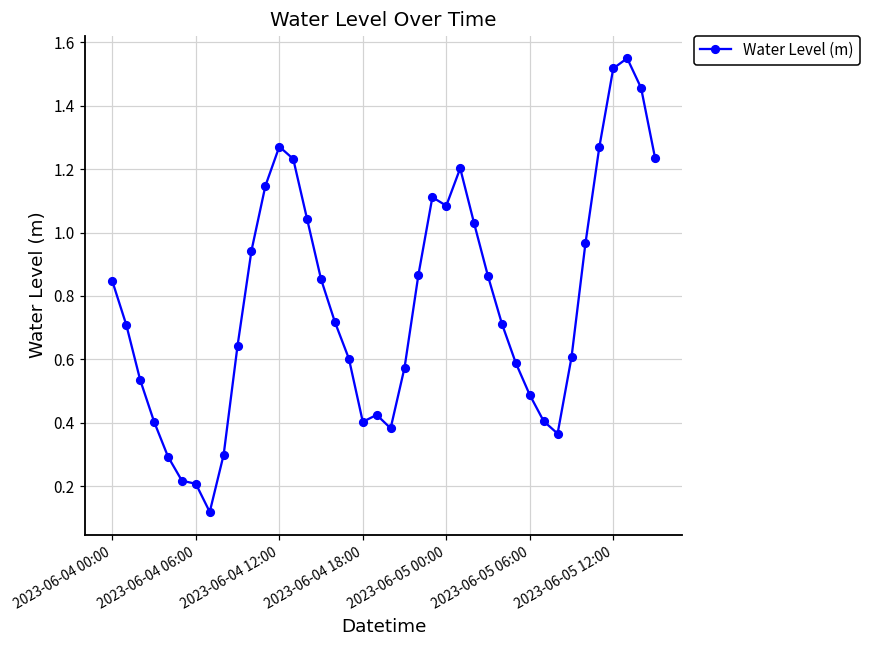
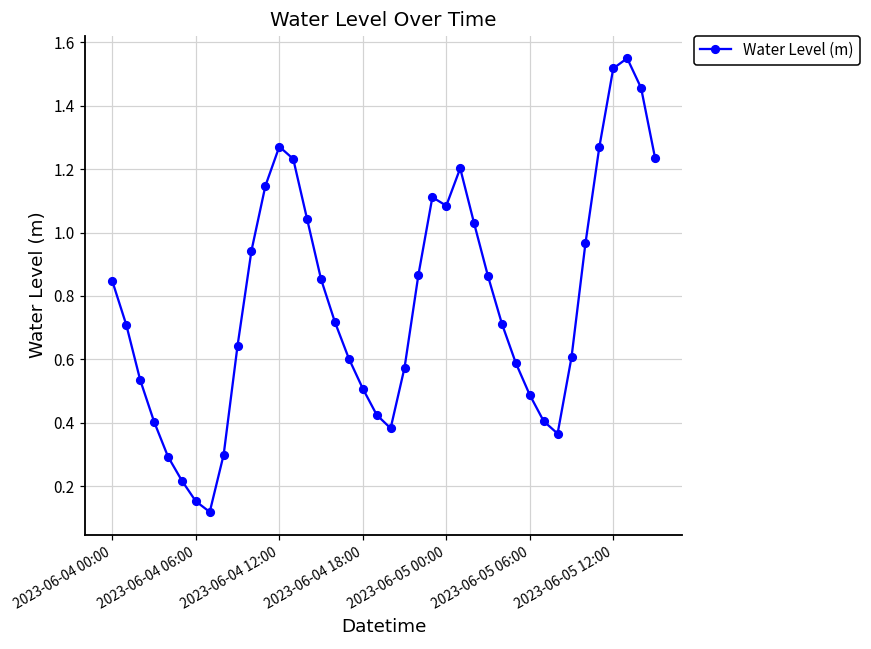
2023-06-04 06:00: 0.21 -> 0.15
2023-06-04 18:00: 0.40 -> 0.51
